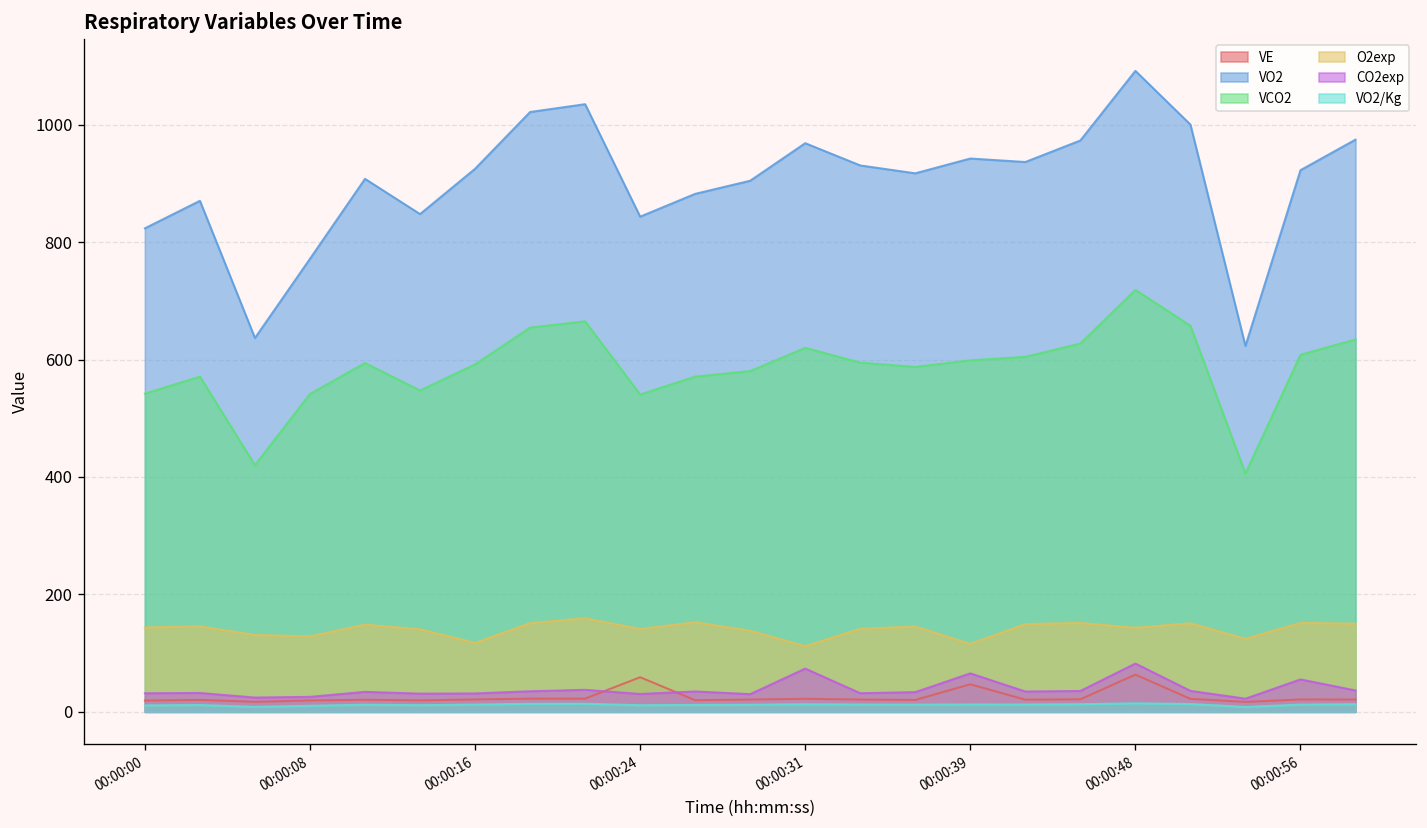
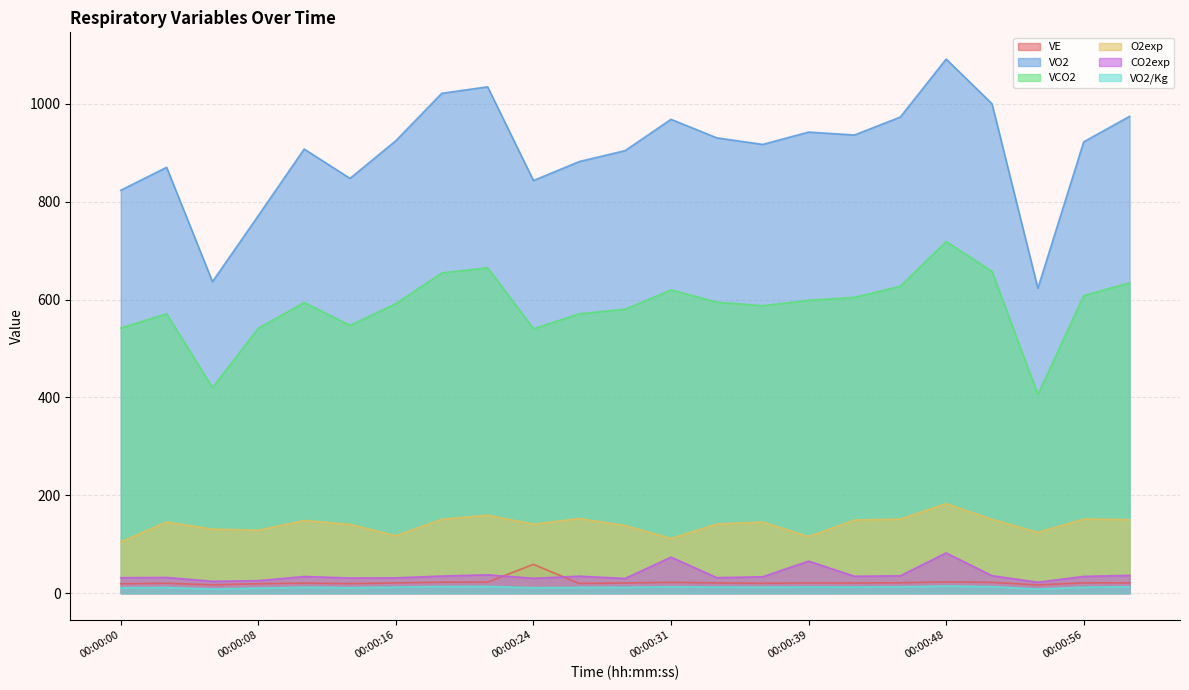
O2exp, 00:00:00: 140 -> 100
VE, 00:00:39: 50 -> 20
VE, 00:00:48: 60 -> 20
O2exp, 00:00:48: 140 -> 180
CO2exp, 00:00:56: 60 -> 30
